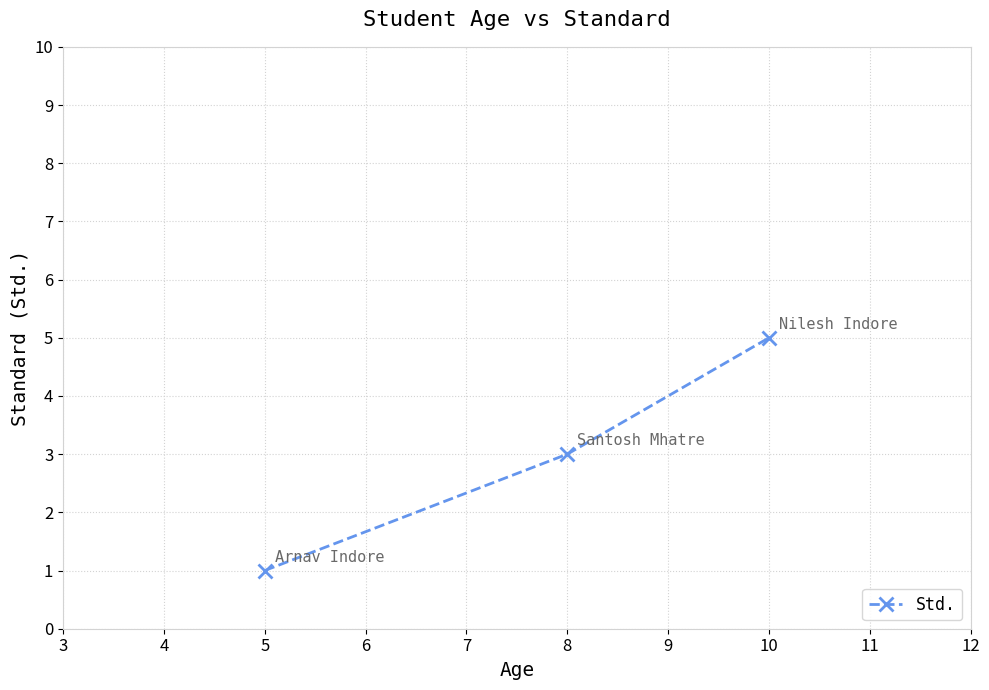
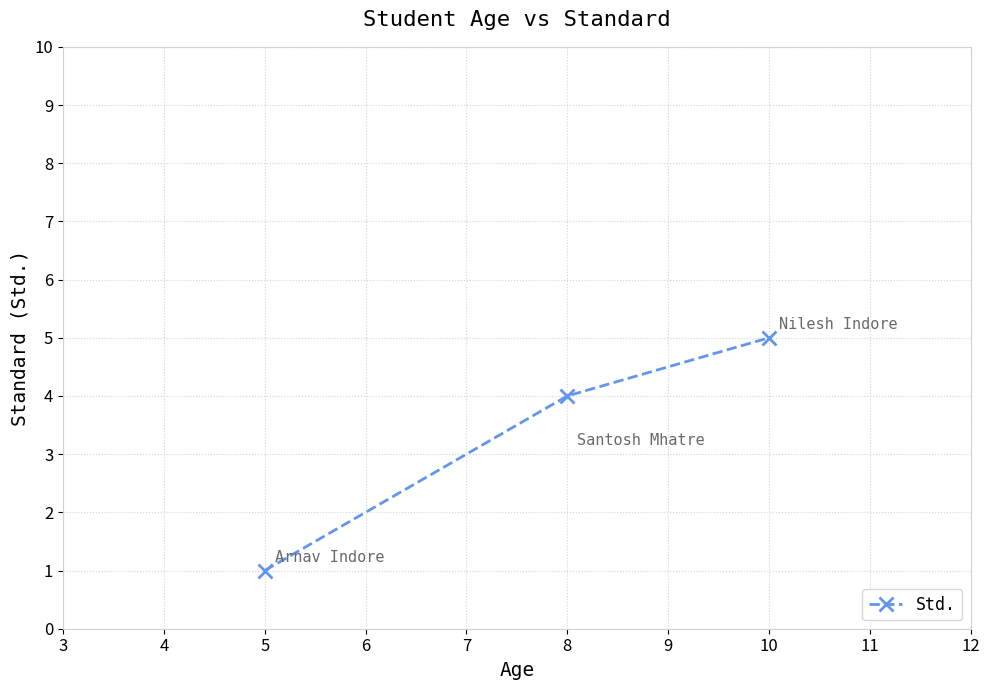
8: 3 -> 4
